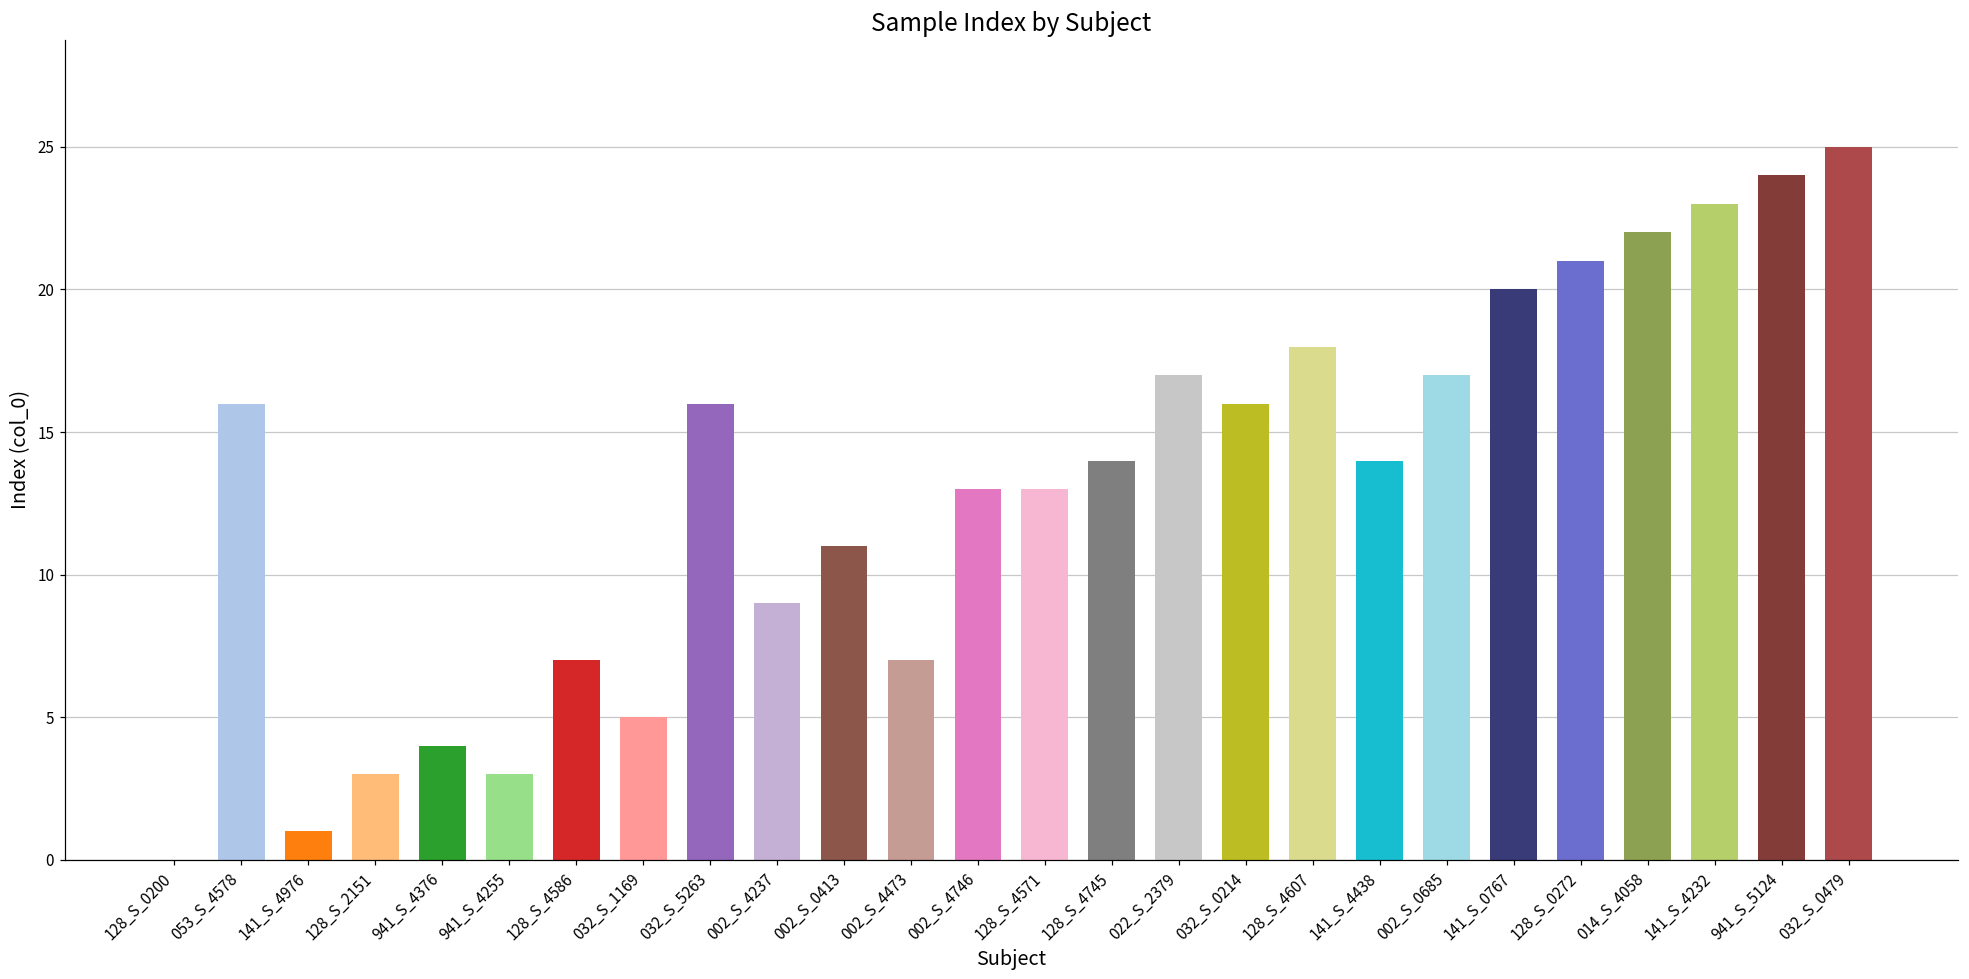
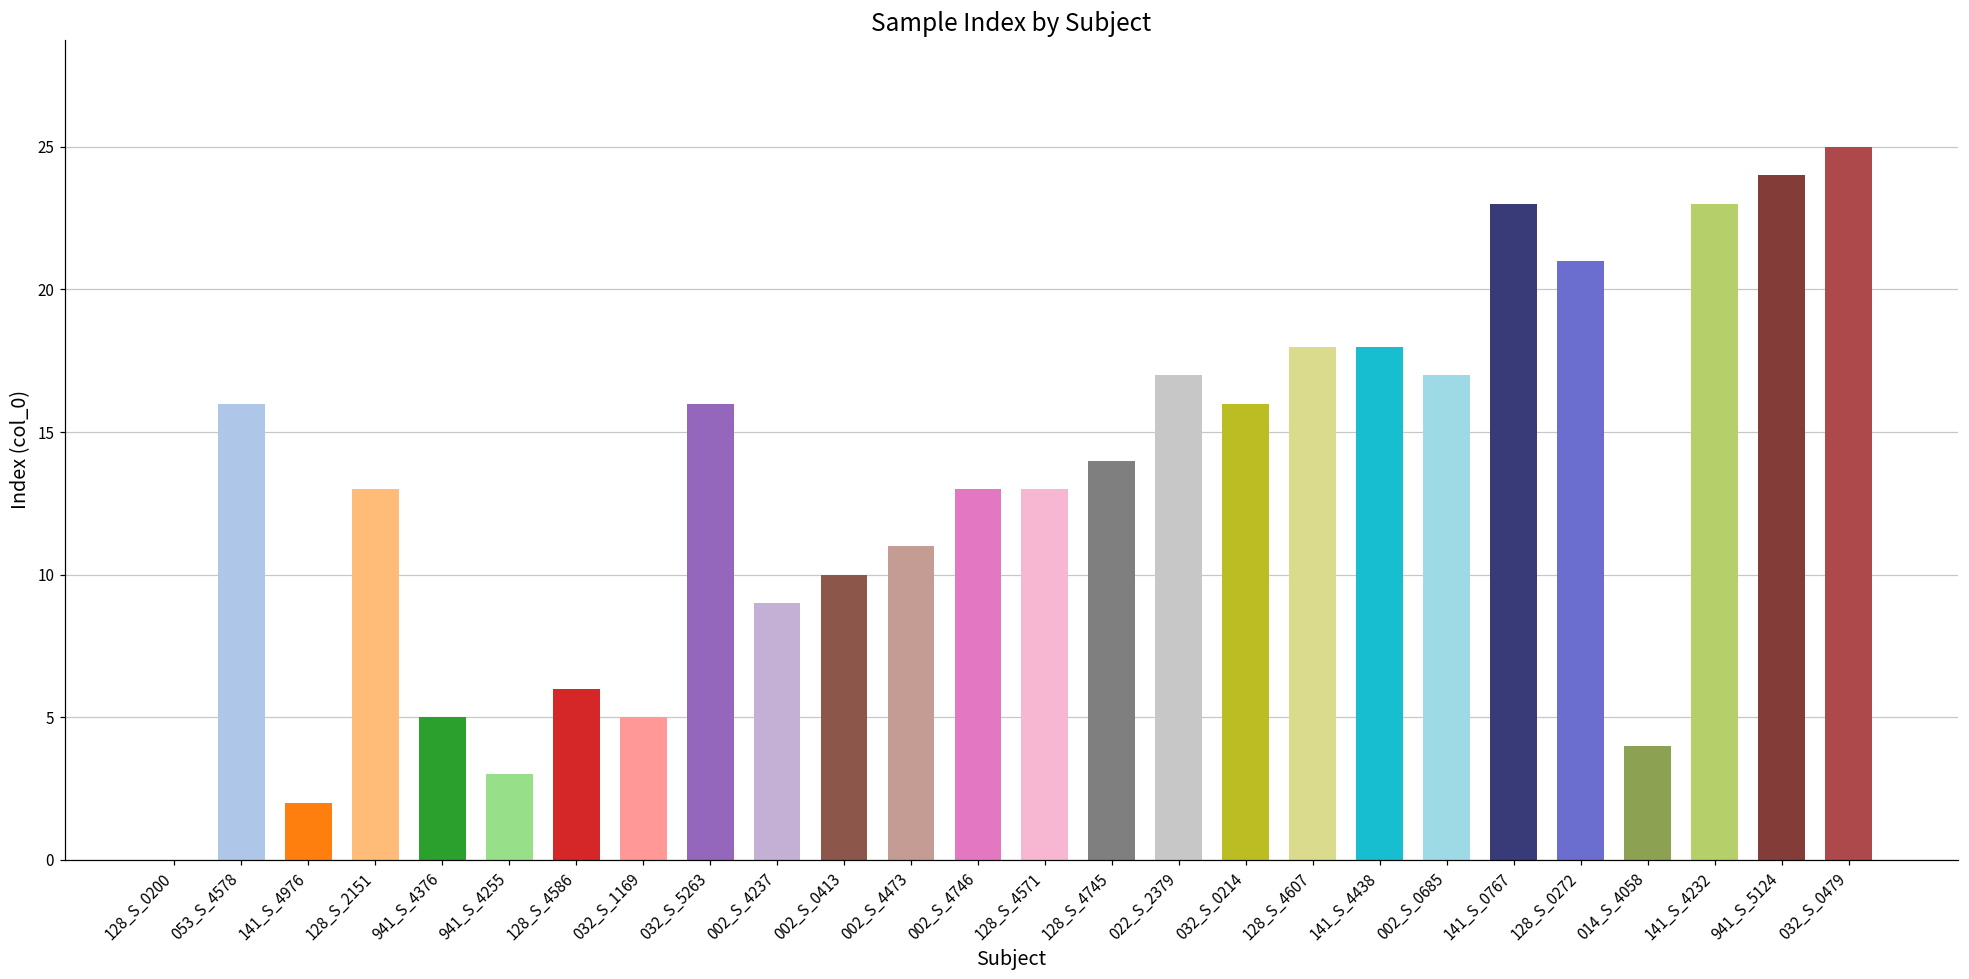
141_S_4976: 1 -> 2
128_S_2151: 3 -> 13
941_S_4376: 4 -> 5
128_S_4586: 7 -> 6
002_S_0413: 11 -> 10
002_S_4473: 7 -> 11
141_S_4438: 14 -> 18
141_S_0767: 20 -> 23
014_S_4058: 22 -> 4
